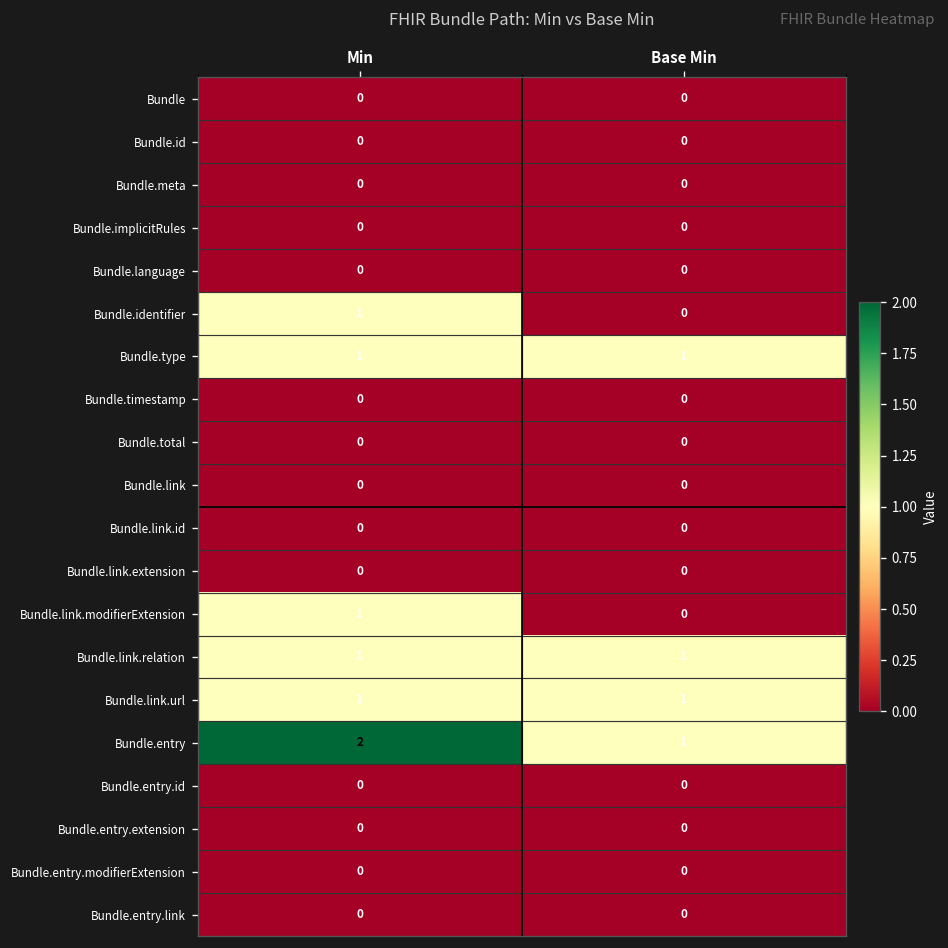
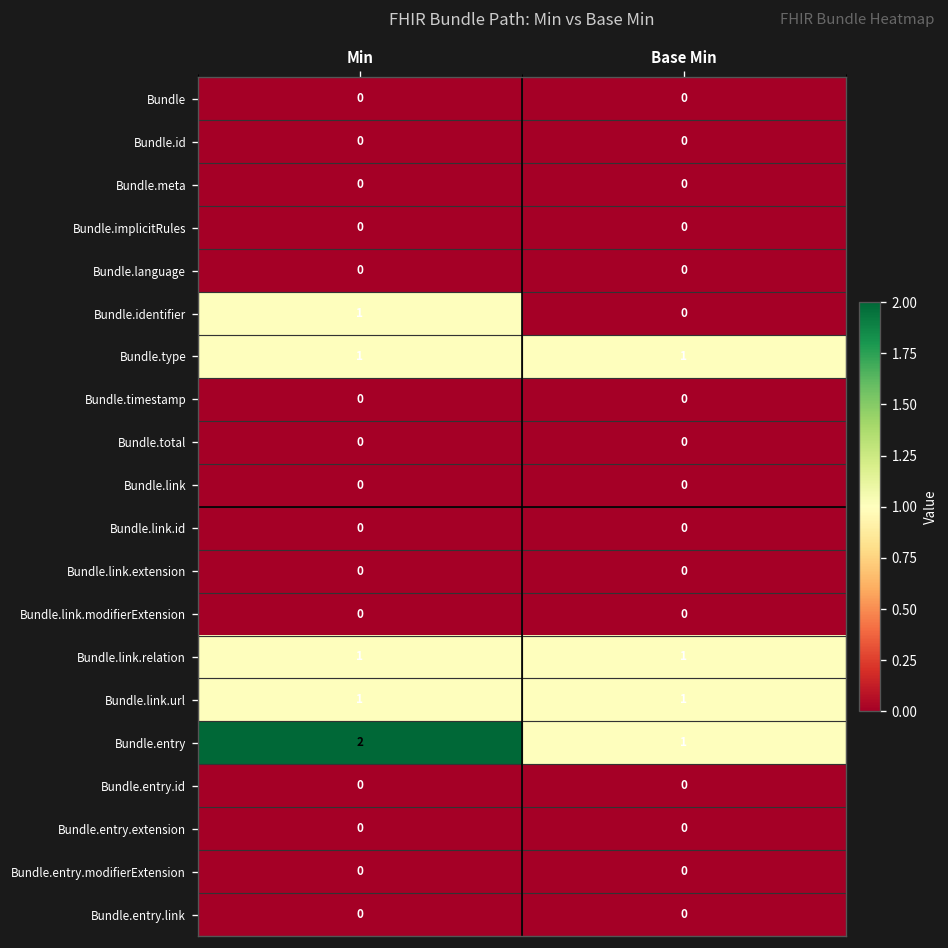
Bundle.link.modifierExtension, Min: 1 -> 0
